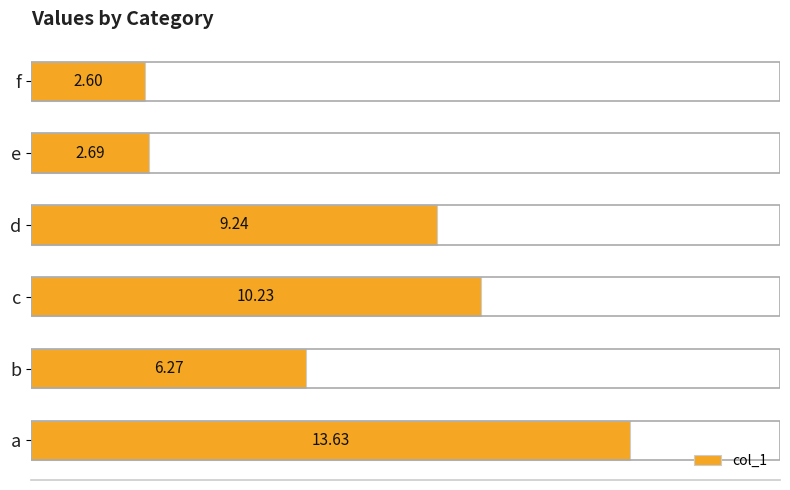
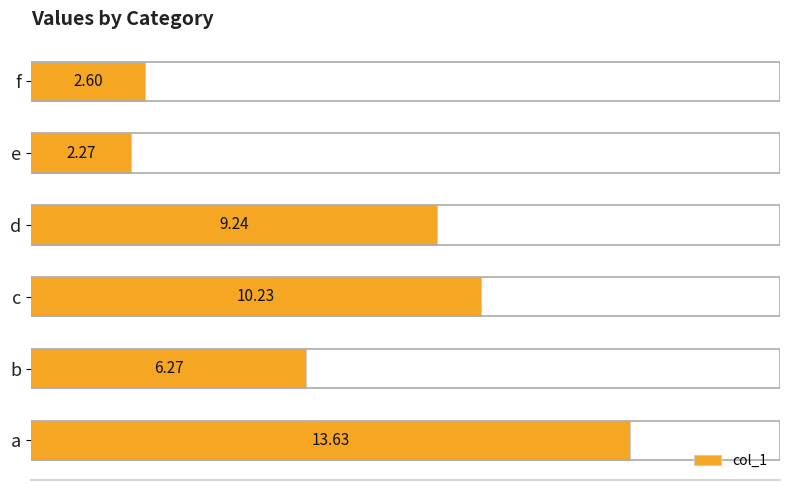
e: 2.69 -> 2.27
